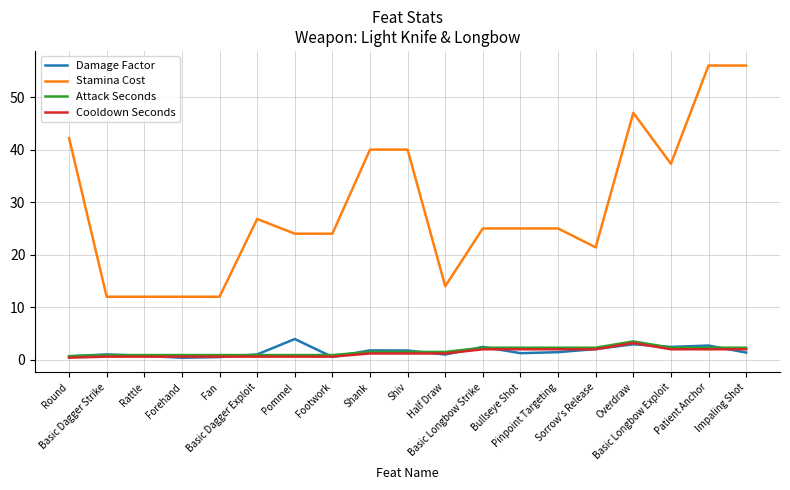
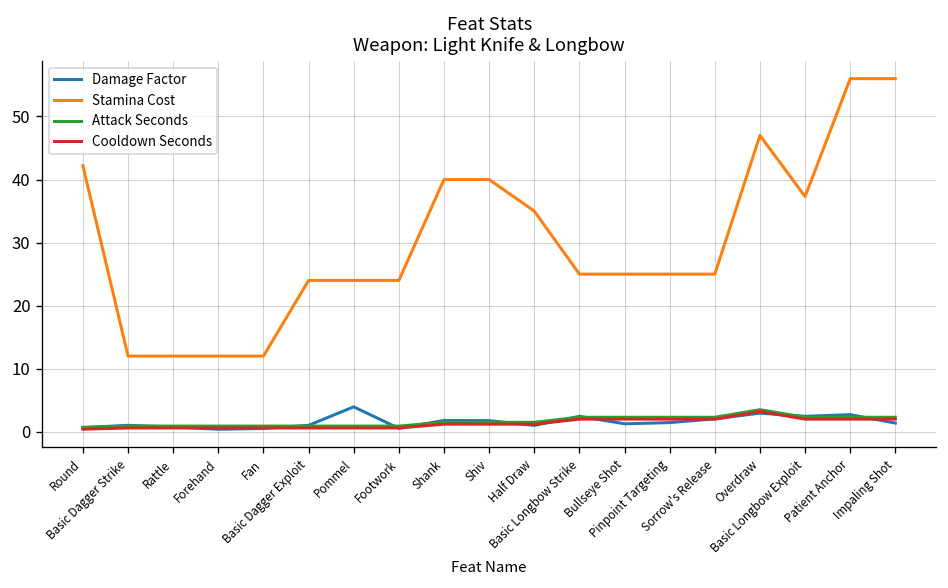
Stamina Cost, Basic Dagger Exploit: 27 -> 24
Stamina Cost, Half Draw: 14 -> 35
Stamina Cost, Sorrow's Release: 21 -> 25
